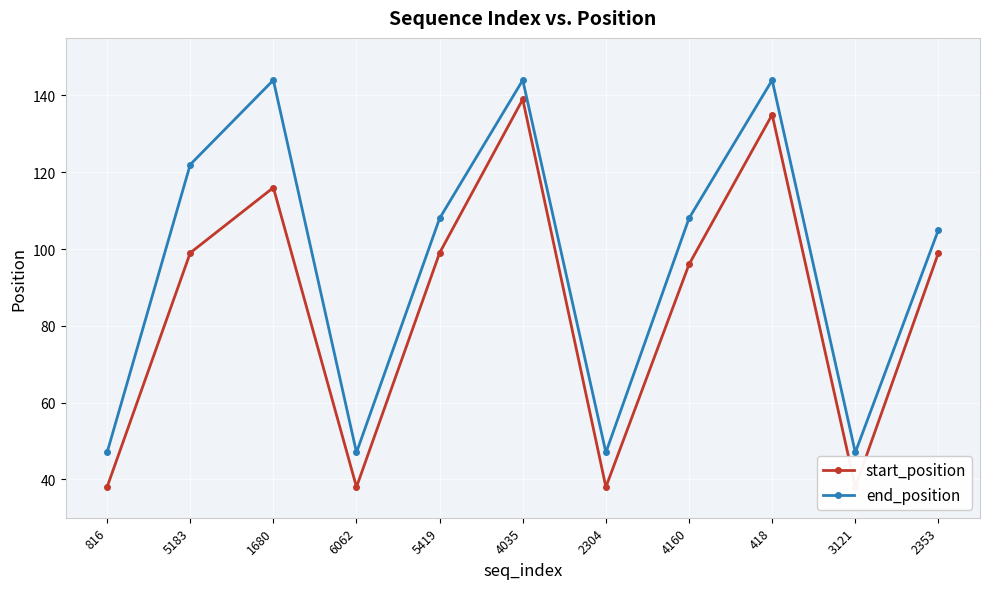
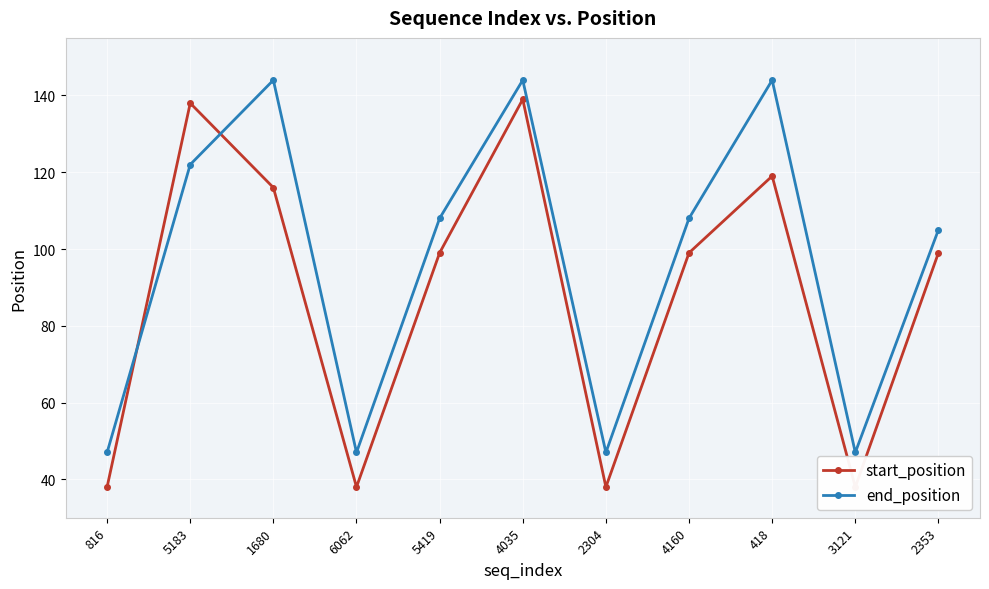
start_position, 5183: 99 -> 138
start_position, 4160: 96 -> 99
start_position, 418: 135 -> 119
